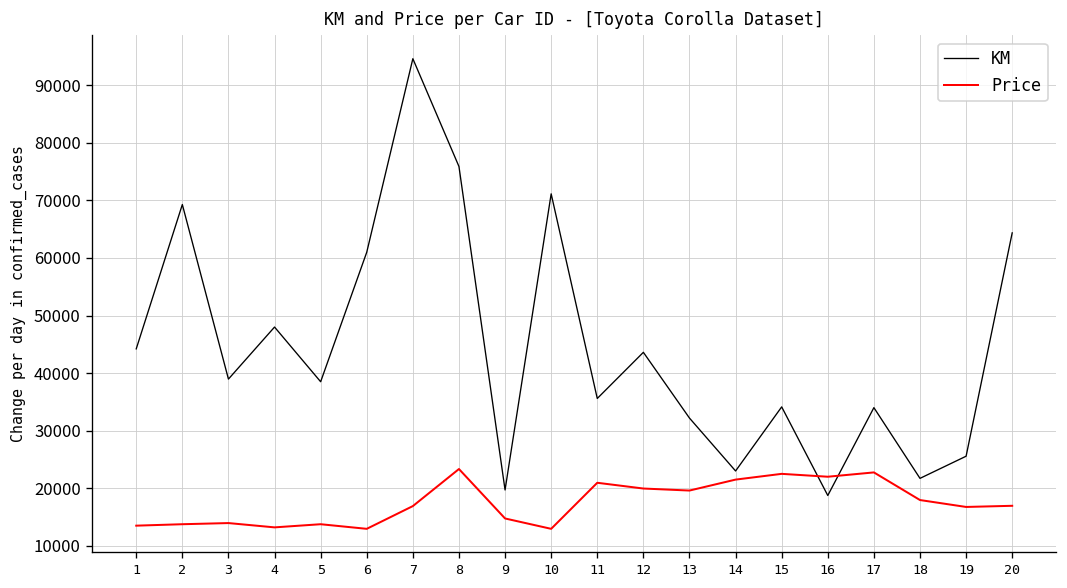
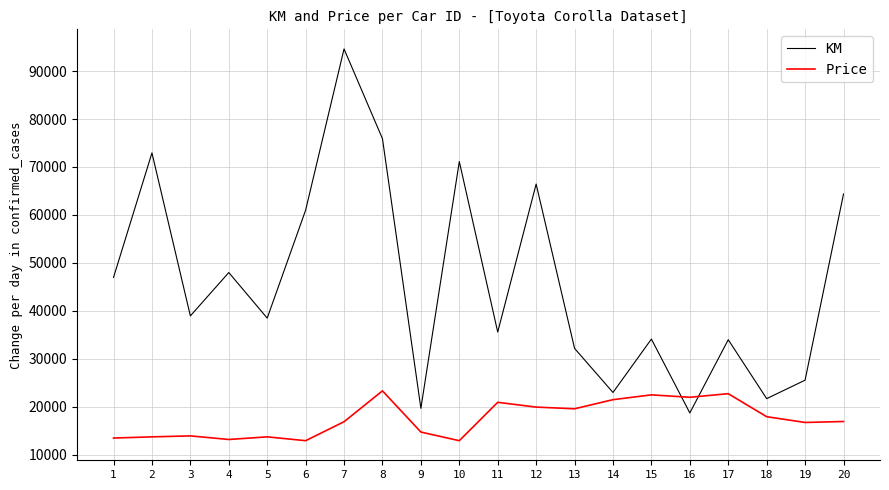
KM, 1: 44000 -> 47000
KM, 2: 69000 -> 73000
KM, 12: 44000 -> 66000
